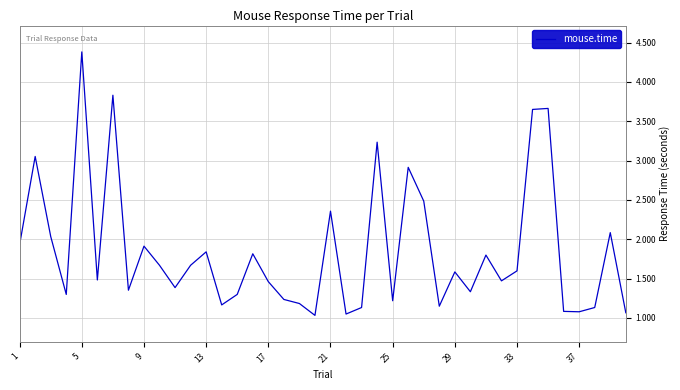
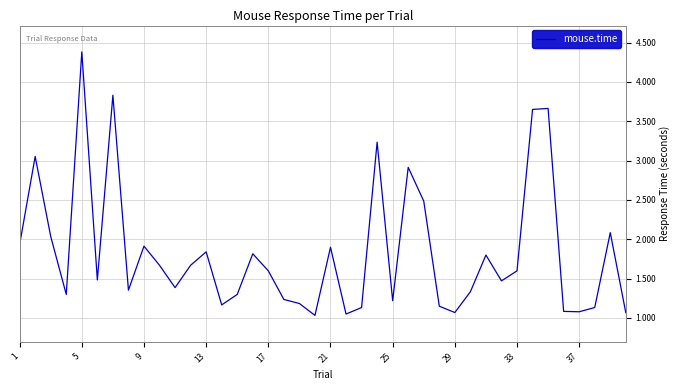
17: 1.5 -> 1.6
21: 2.4 -> 1.9
29: 1.6 -> 1.1
